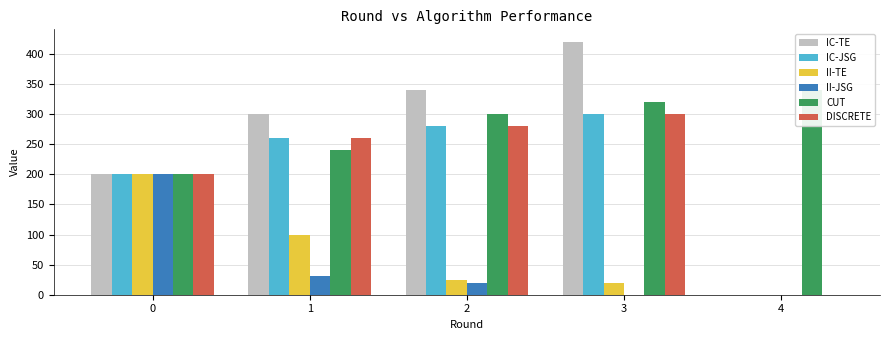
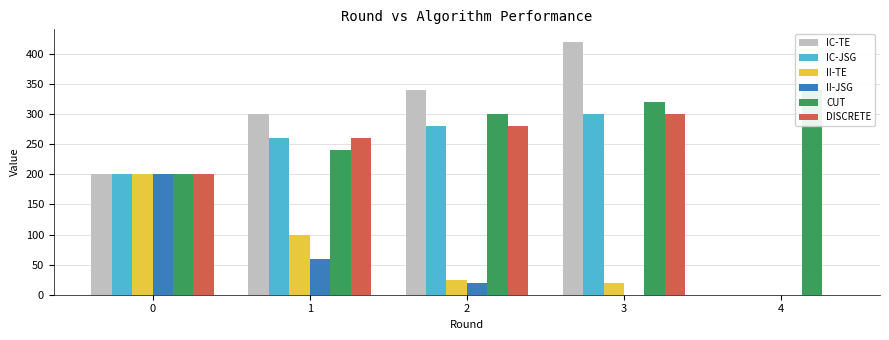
II-JSG, 1: 30 -> 60
